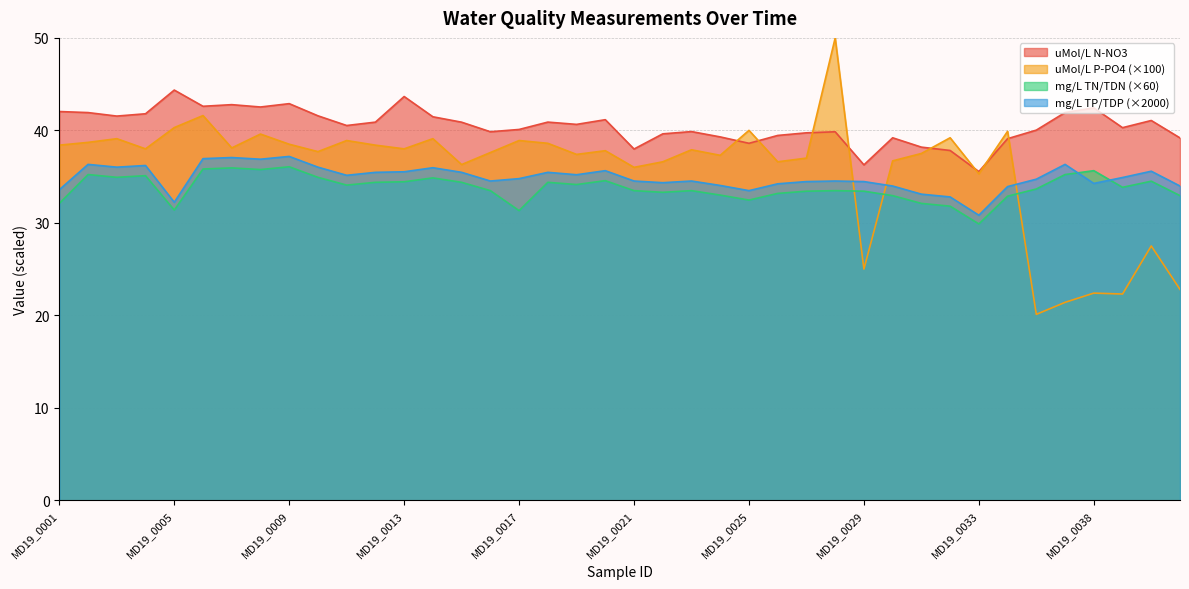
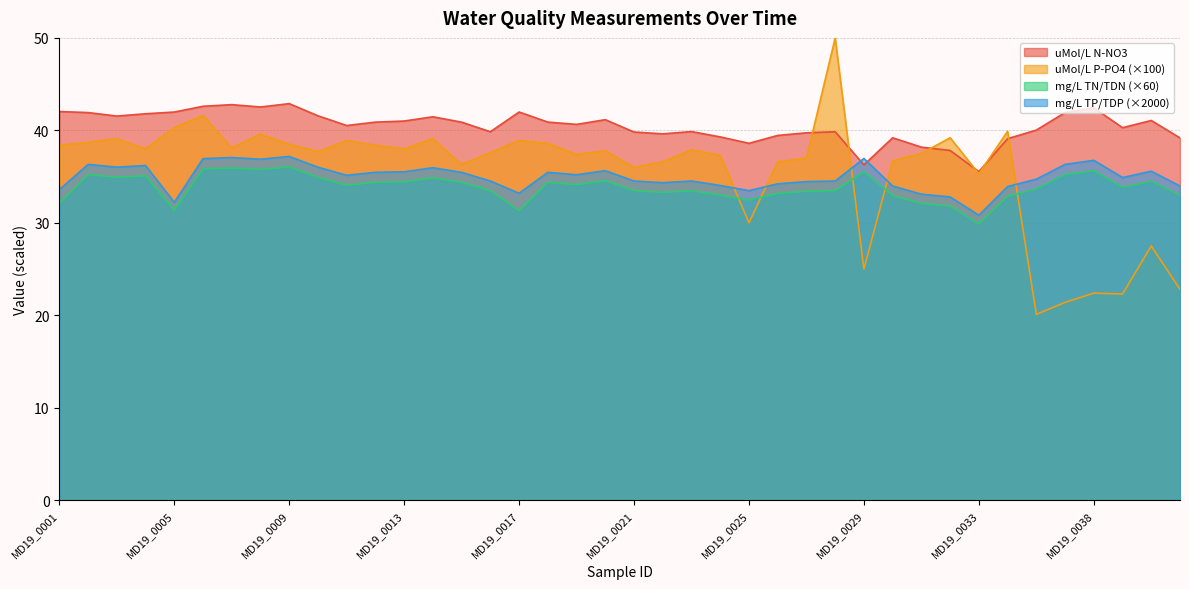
uMol/L N-NO3, MD19_0005: 44 -> 42
uMol/L N-NO3, MD19_0013: 44 -> 41
uMol/L N-NO3, MD19_0017: 40 -> 42
mg/L TP/TDP (×2000), MD19_0017: 35 -> 33
uMol/L N-NO3, MD19_0021: 38 -> 40
uMol/L P-PO4 (×100), MD19_0025: 40 -> 30
mg/L TN/TDN (×60), MD19_0029: 33 -> 36
mg/L TP/TDP (×2000), MD19_0029: 34 -> 37
mg/L TP/TDP (×2000), MD19_0038: 34 -> 37
